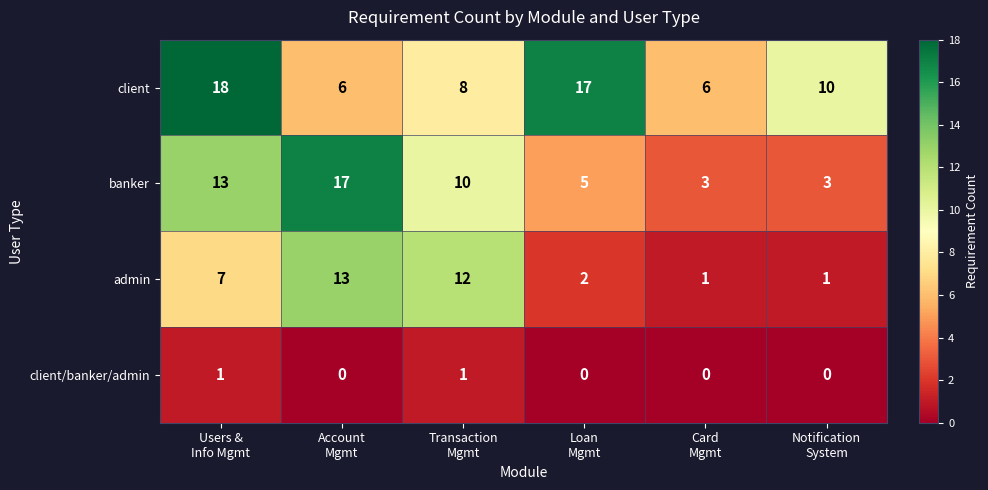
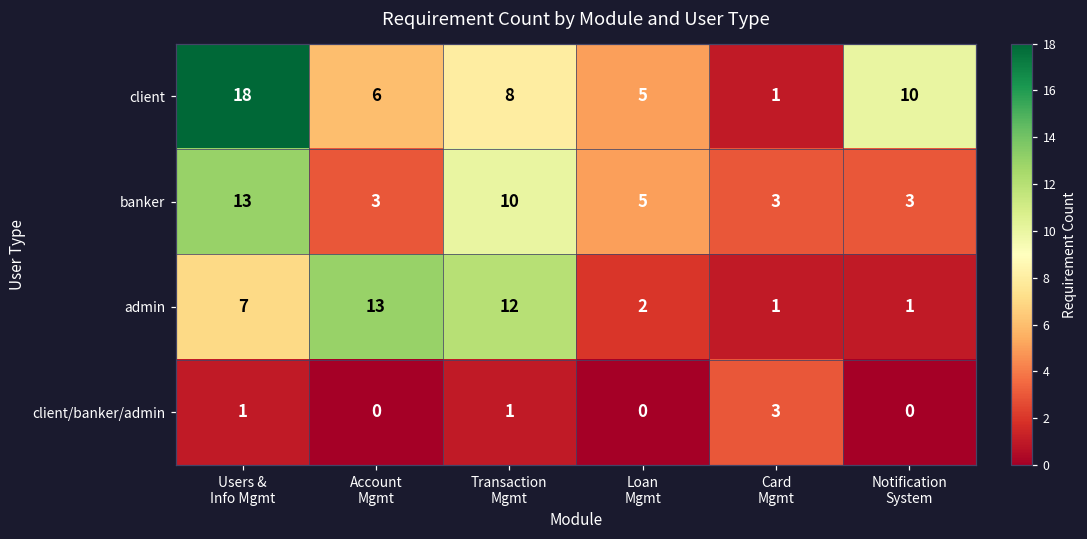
client, Loan Mgmt: 17 -> 5
client, Card Mgmt: 6 -> 1
banker, Account Mgmt: 17 -> 3
client/banker/admin, Card Mgmt: 0 -> 3
